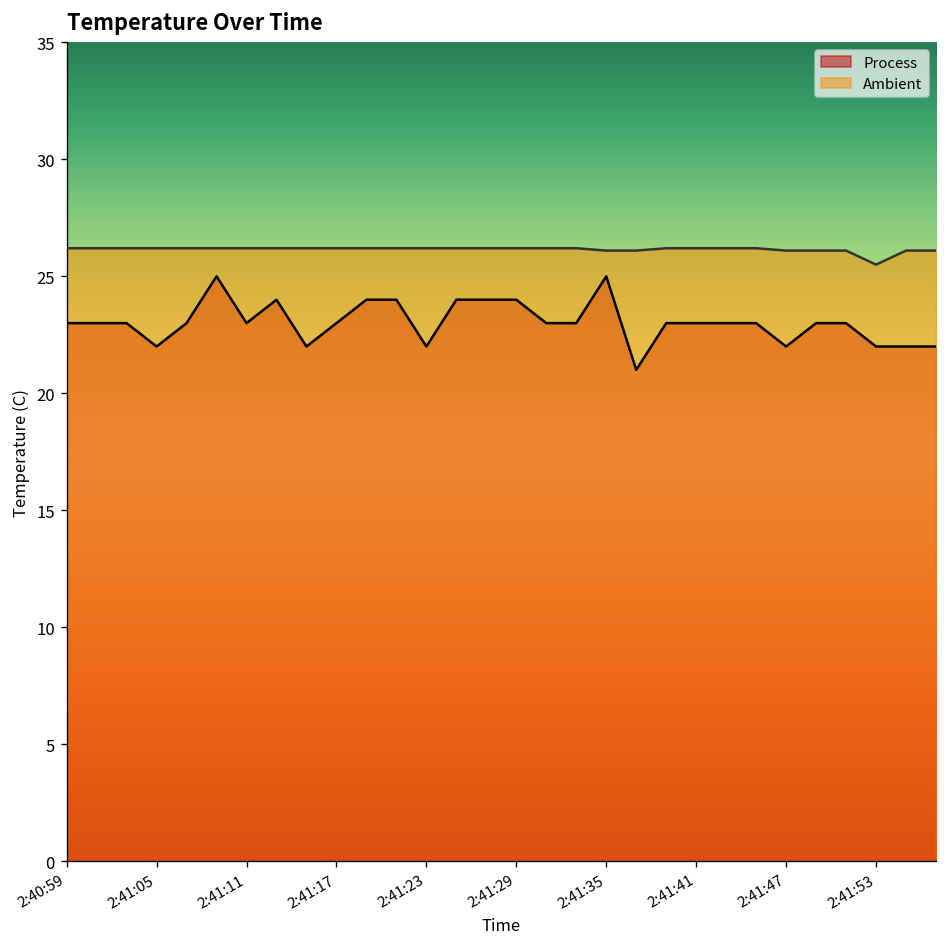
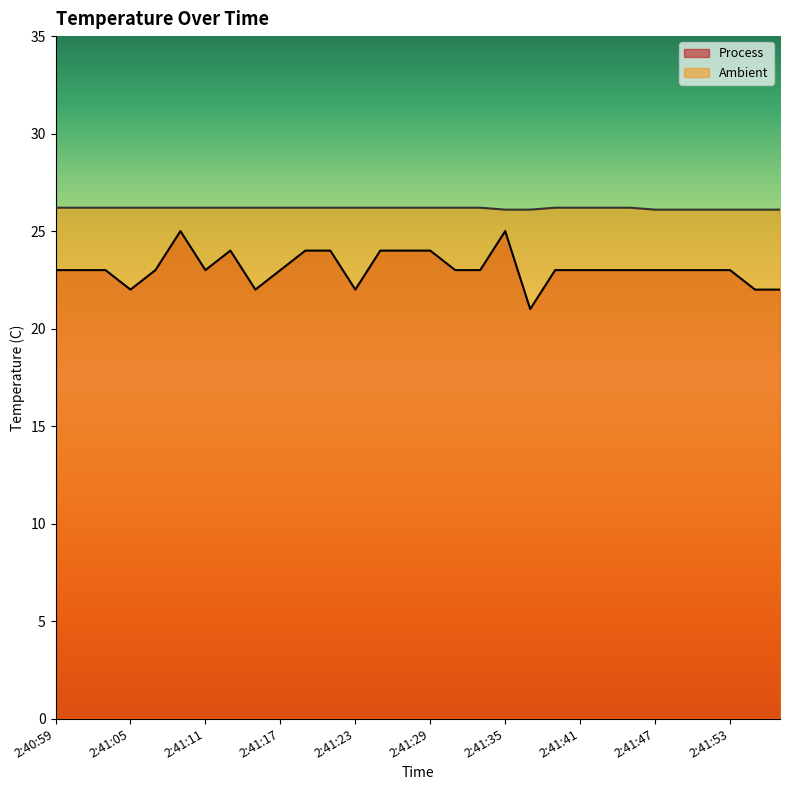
Process, 2:41:47: 22 -> 23
Process, 2:41:53: 22 -> 23
Ambient, 2:41:53: 25.5 -> 26.1
